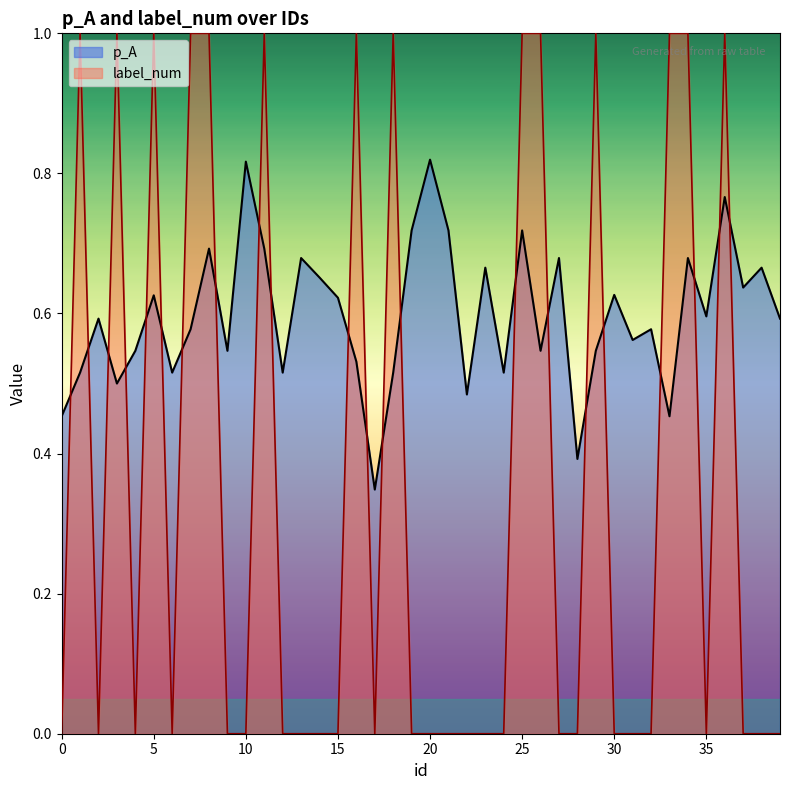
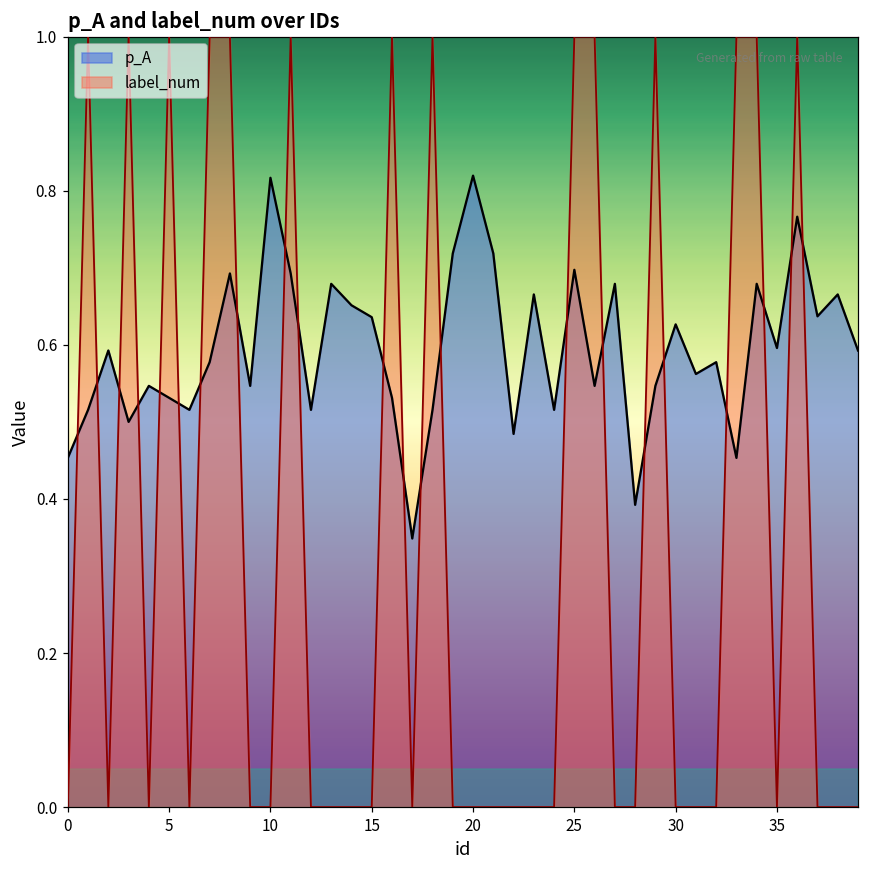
p_A, 5: 0.63 -> 0.53
p_A, 15: 0.62 -> 0.64
p_A, 25: 0.72 -> 0.70
